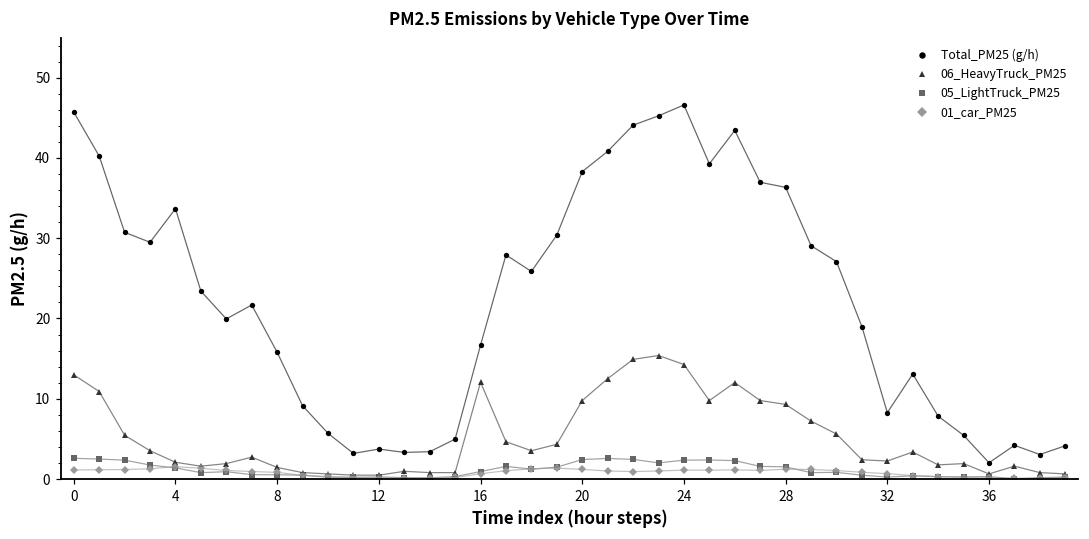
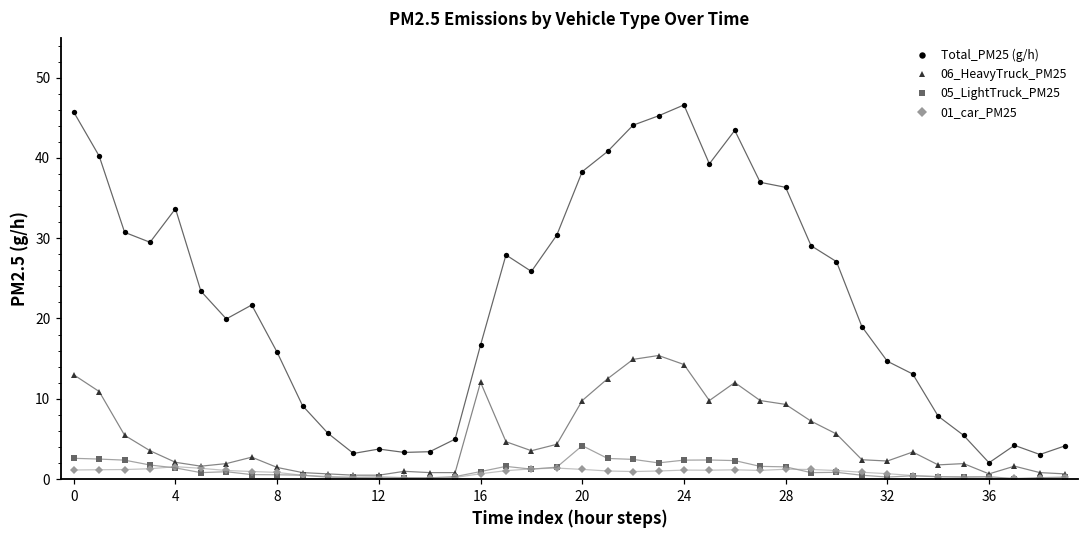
05_LightTruck_PM25, 20: 2 -> 4
Total_PM25 (g/h), 32: 8 -> 15
